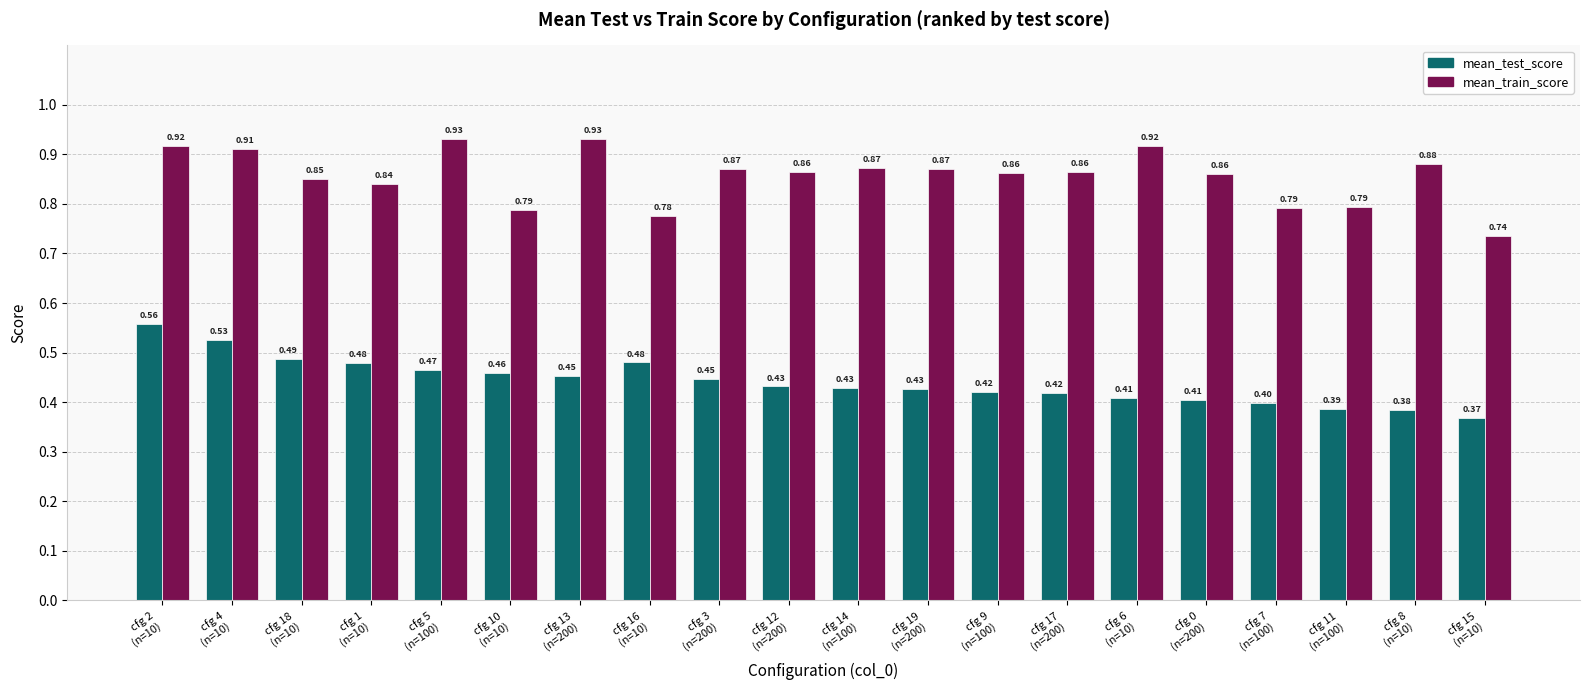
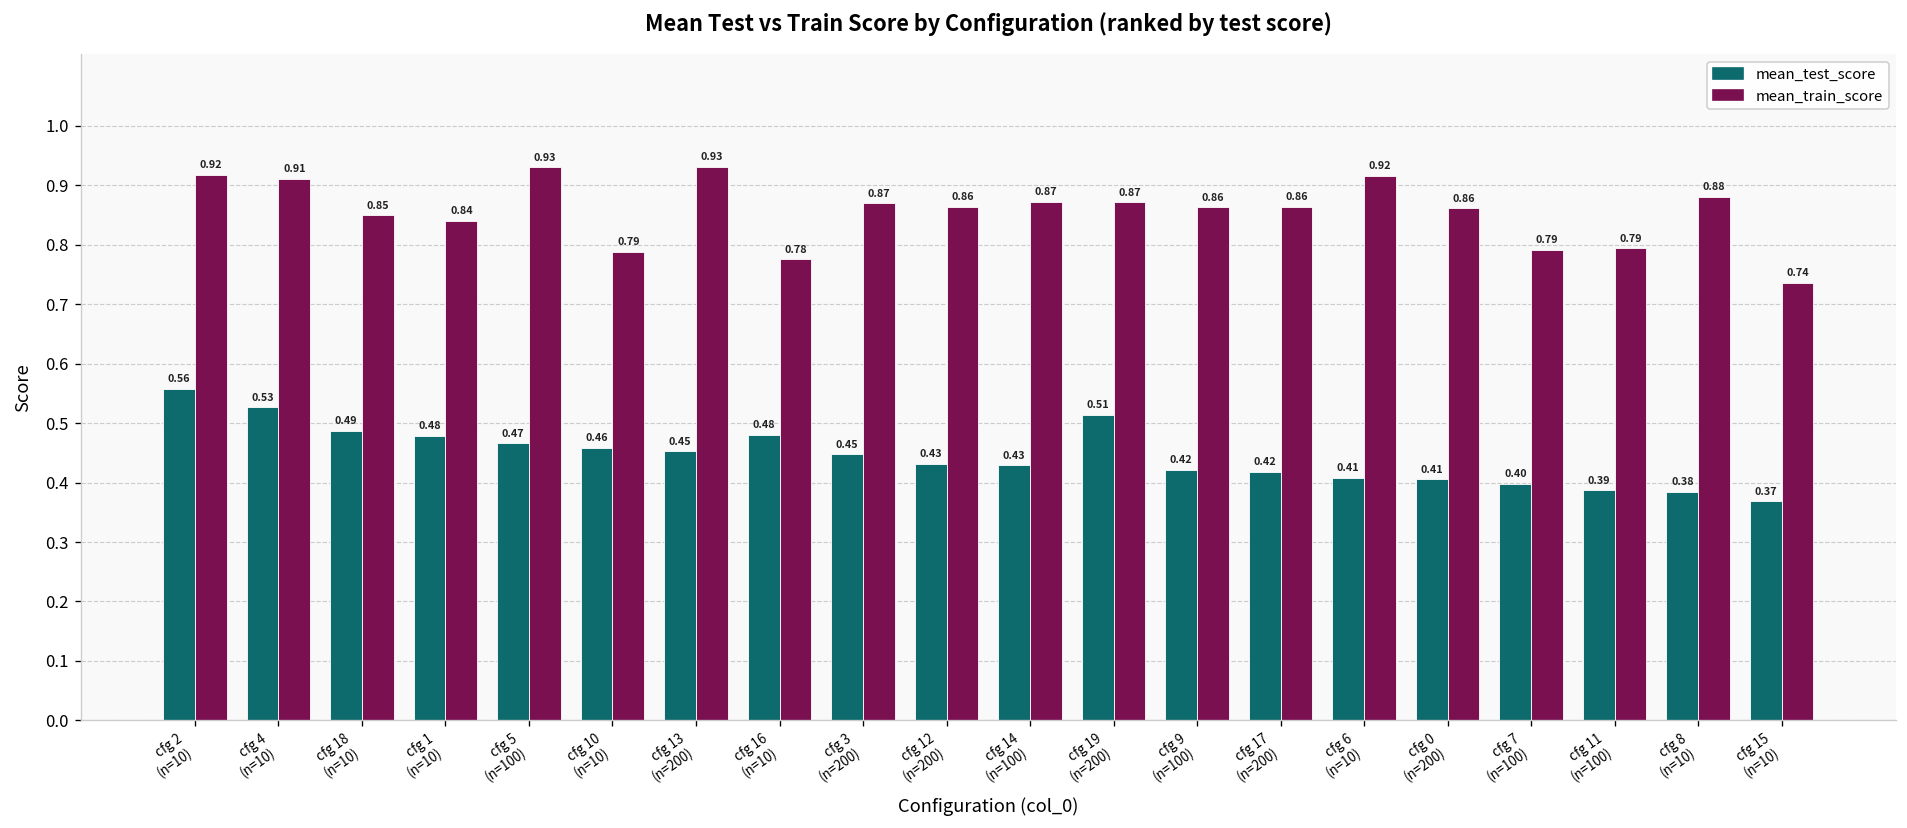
mean_test_score, cfg 19 (n=200): 0.43 -> 0.51
